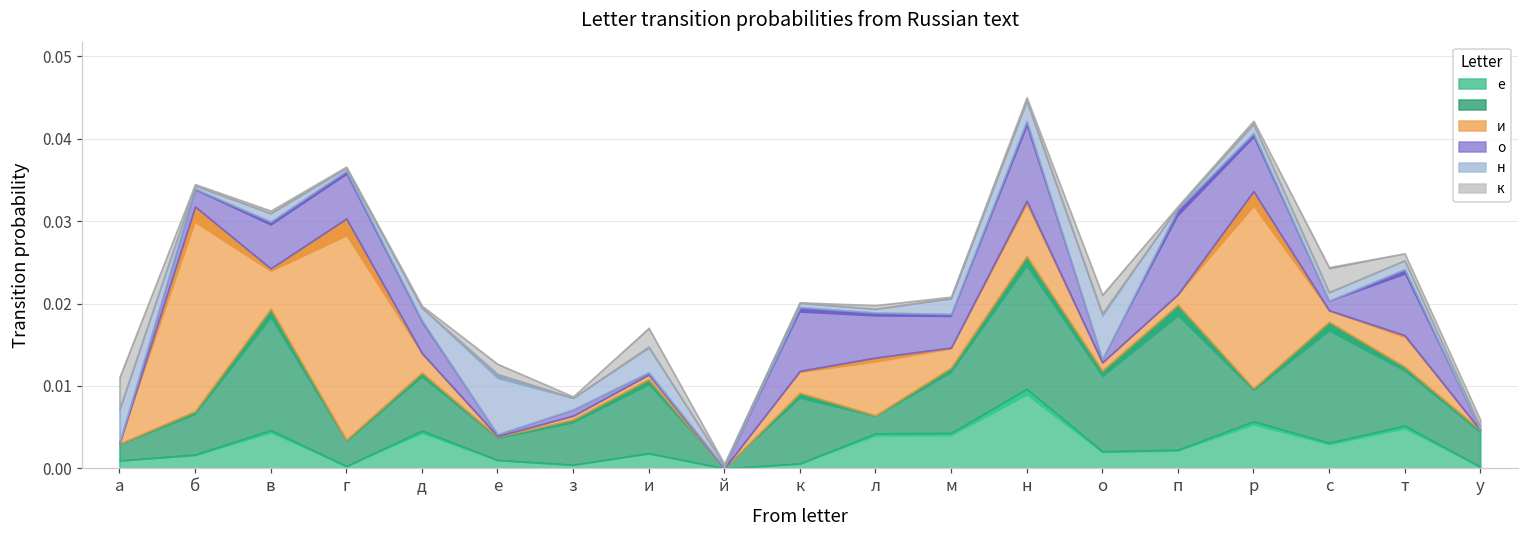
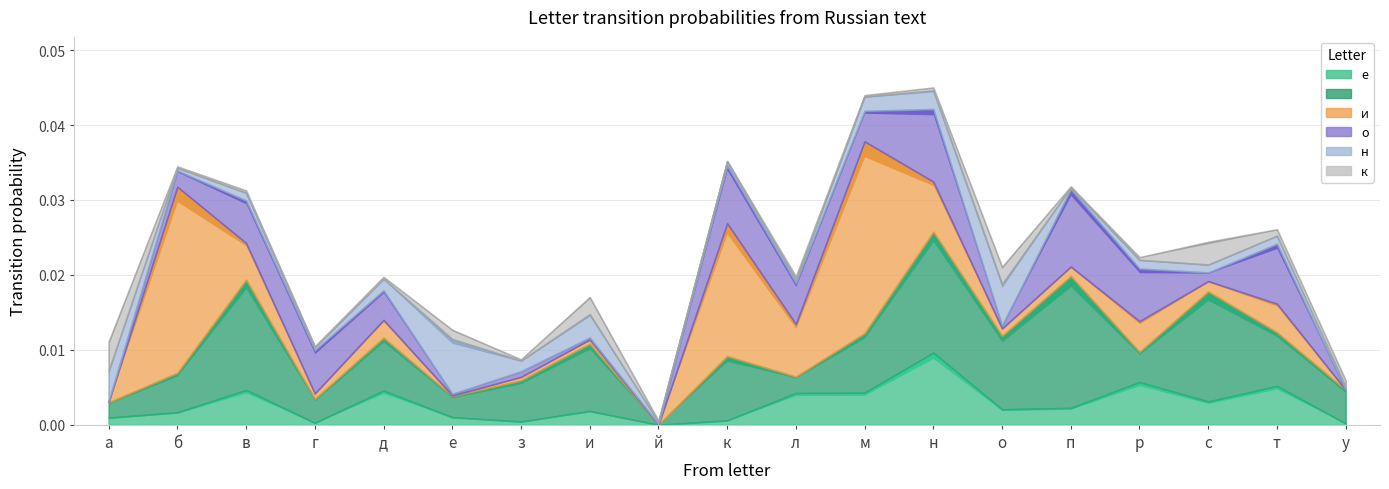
и, г: 0.027 -> 0.001
и, к: 0.003 -> 0.018
и, м: 0.002 -> 0.026
и, р: 0.024 -> 0.004
